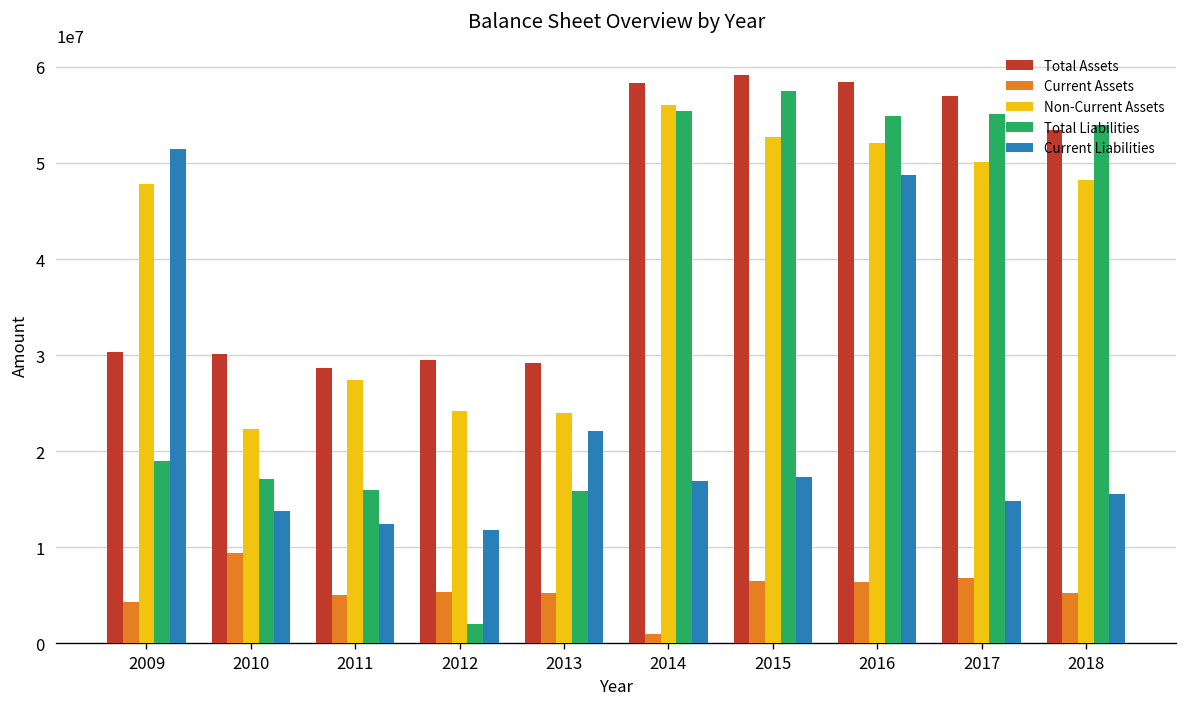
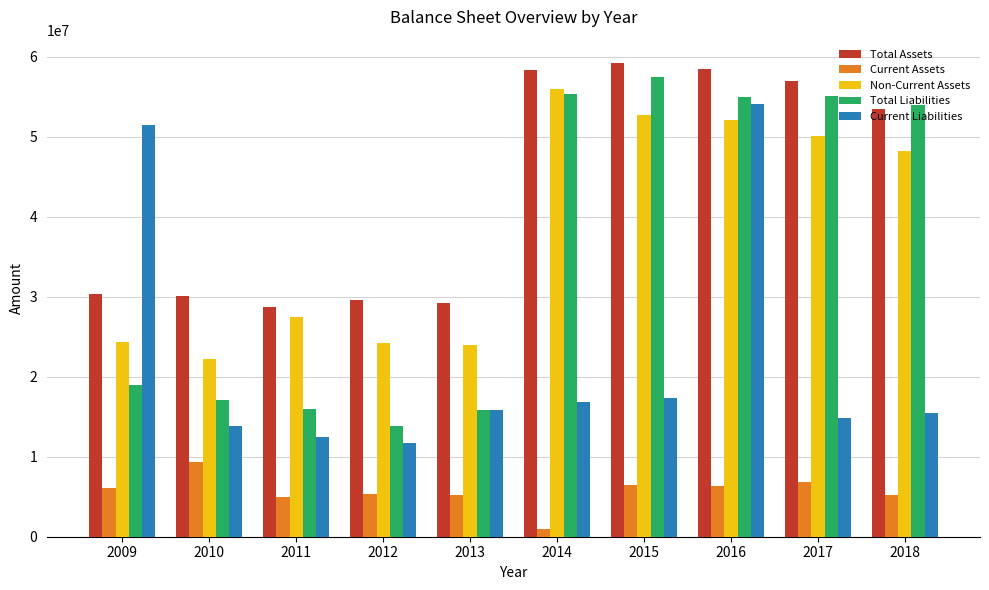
Current Assets, 2009: 4000000 -> 6000000
Non-Current Assets, 2009: 48000000 -> 24000000
Total Liabilities, 2012: 2000000 -> 14000000
Current Liabilities, 2013: 22000000 -> 16000000
Current Liabilities, 2016: 49000000 -> 54000000
